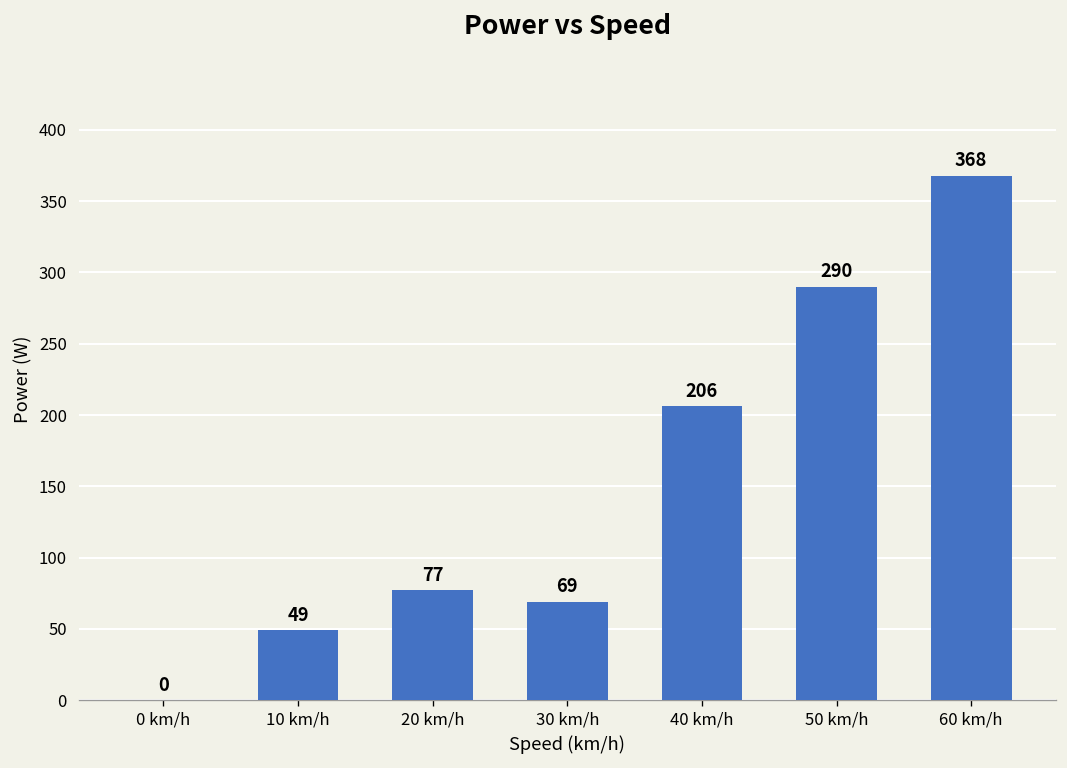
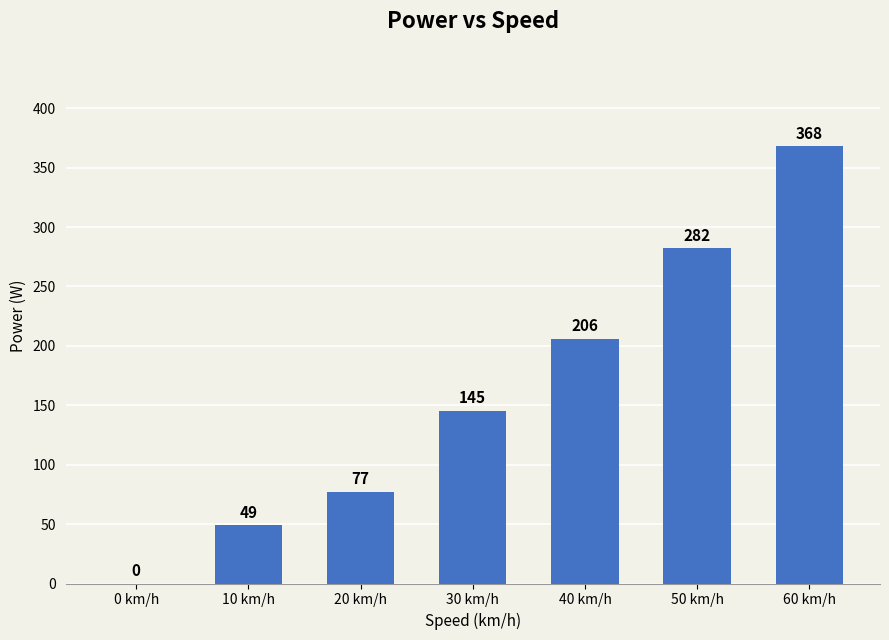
30 km/h: 69 -> 145
50 km/h: 290 -> 282
